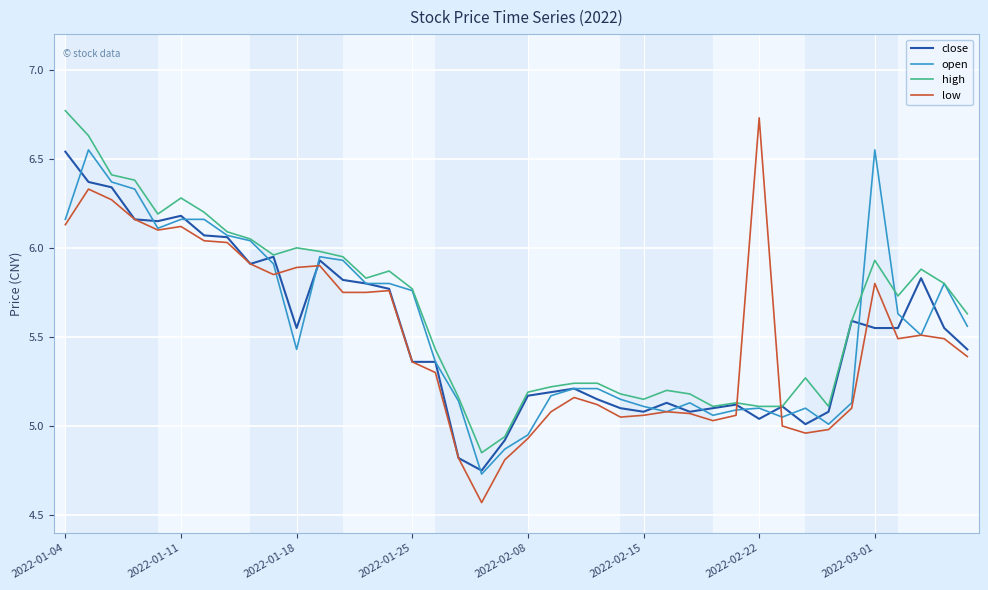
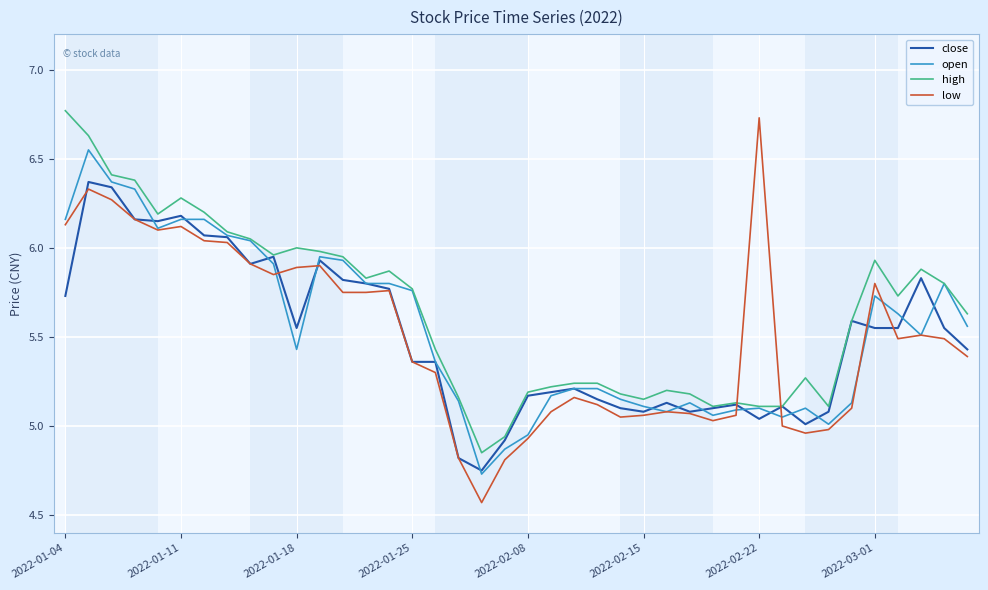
close, 2022-01-04: 6.54 -> 5.73
open, 2022-03-01: 6.55 -> 5.73
